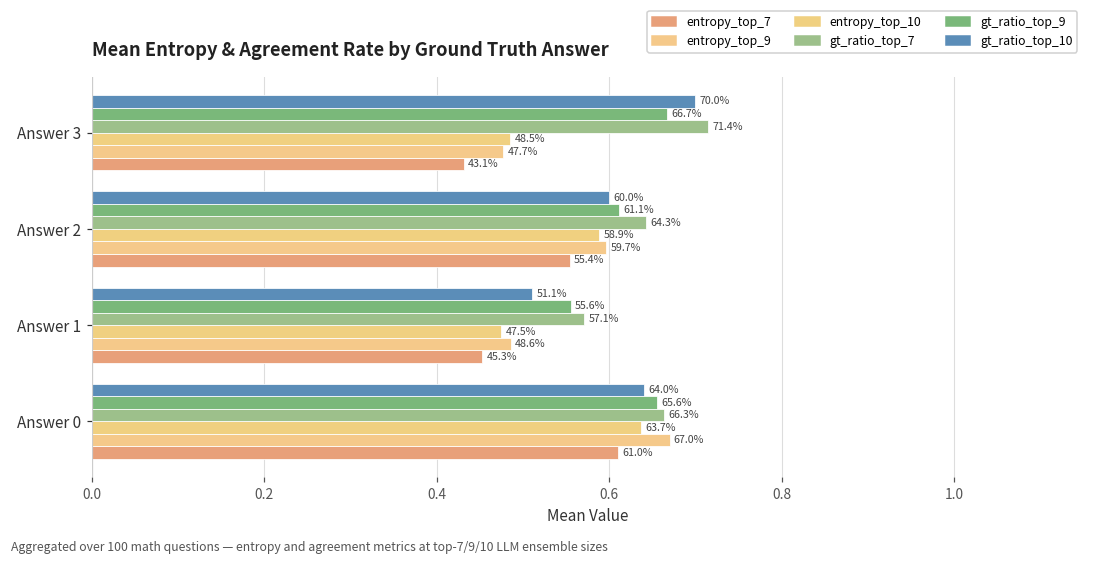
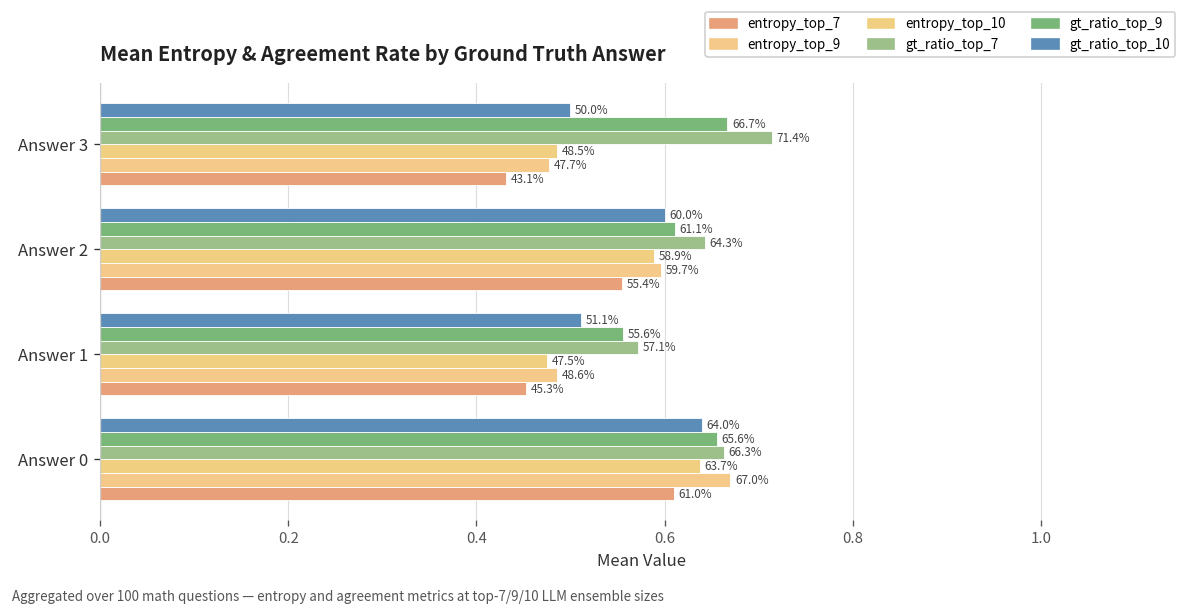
gt_ratio_top_10, Answer 3: 70.0% -> 50.0%
